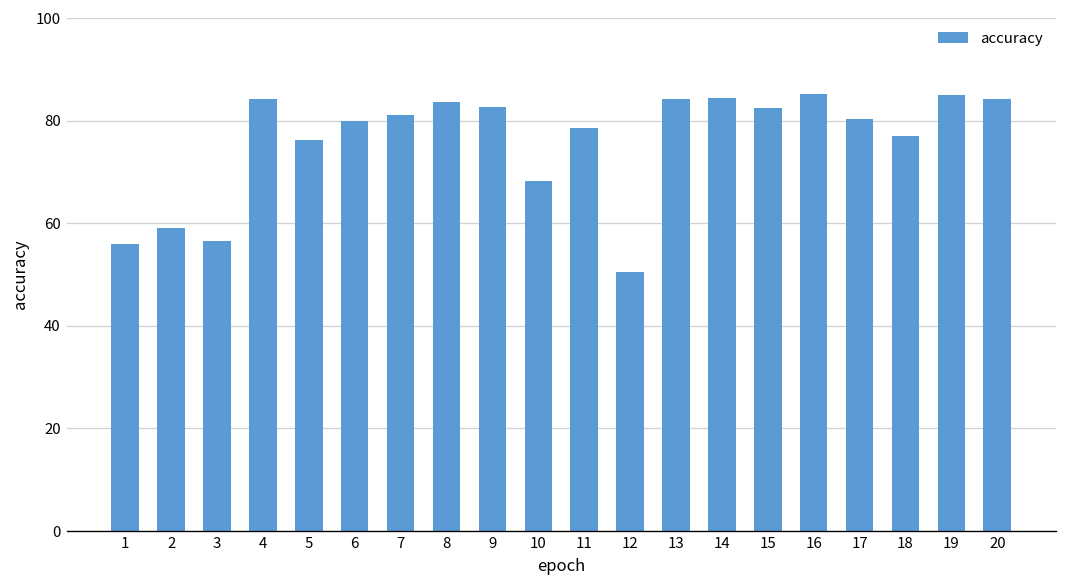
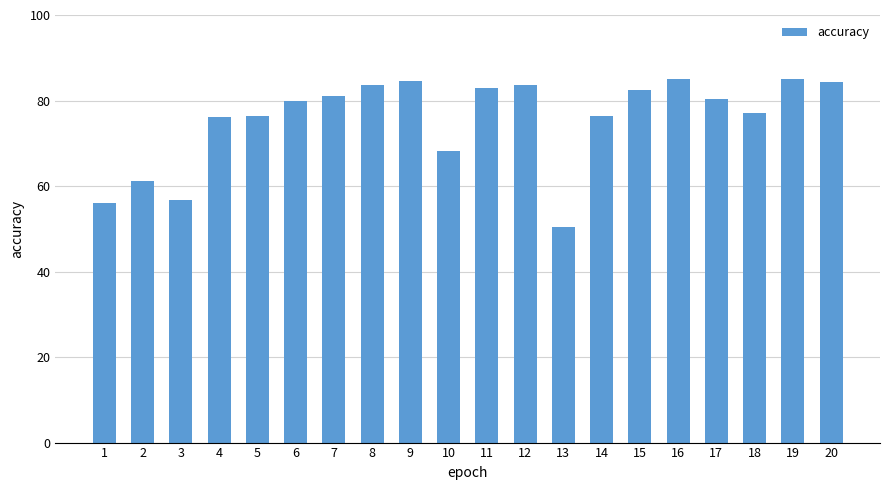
2: 59 -> 61
4: 84 -> 76
9: 83 -> 85
11: 79 -> 83
12: 50 -> 84
13: 84 -> 50
14: 84 -> 76
